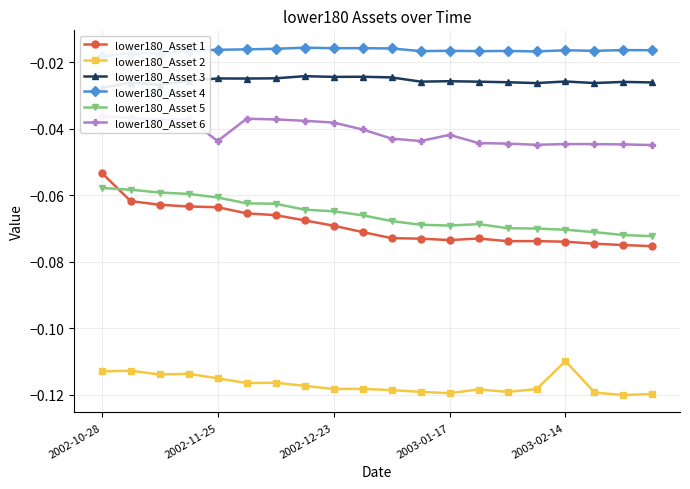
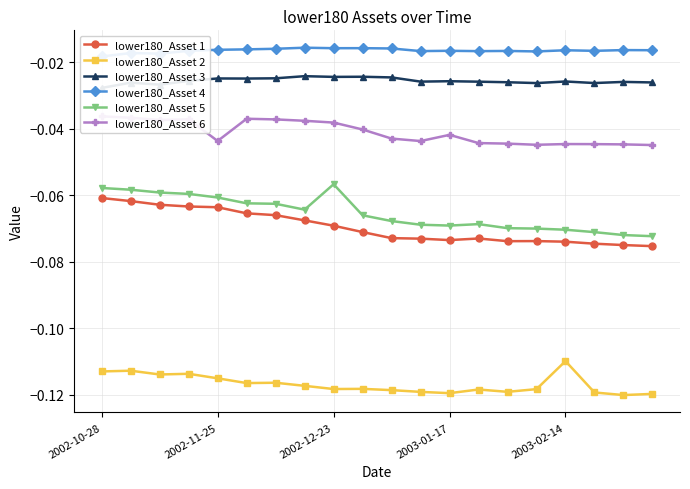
lower180_Asset 1, 2002-10-28: -0.053 -> -0.061
lower180_Asset 5, 2002-12-23: -0.065 -> -0.057
